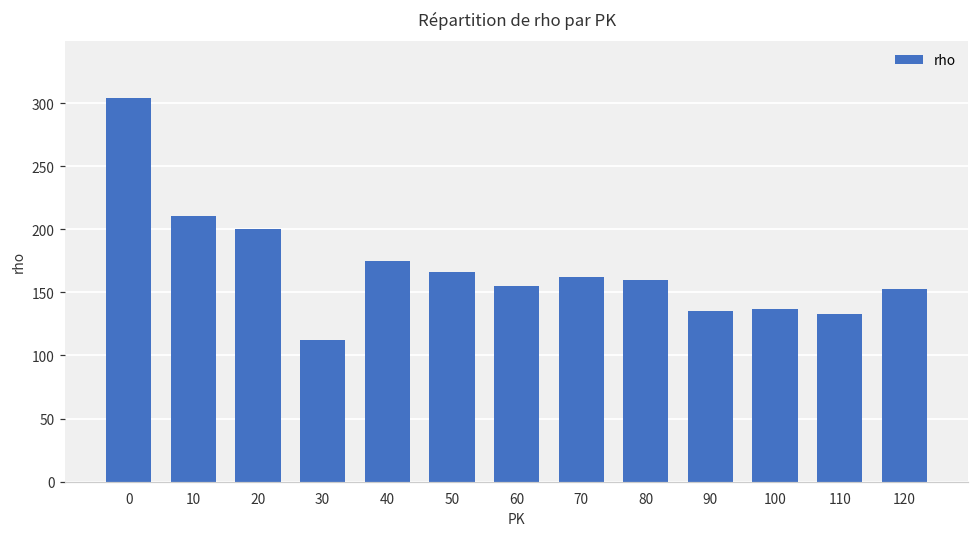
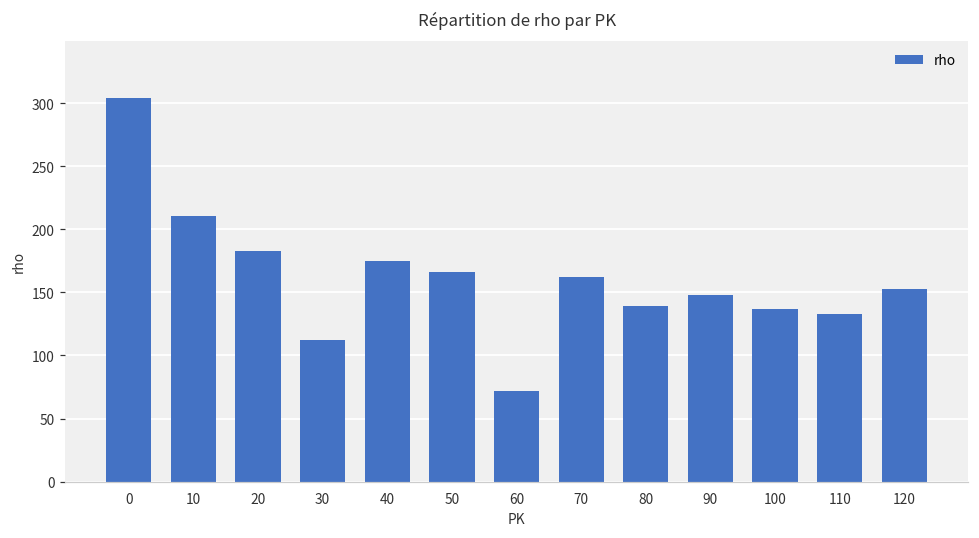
20: 200 -> 183
60: 155 -> 72
80: 160 -> 139
90: 135 -> 148
